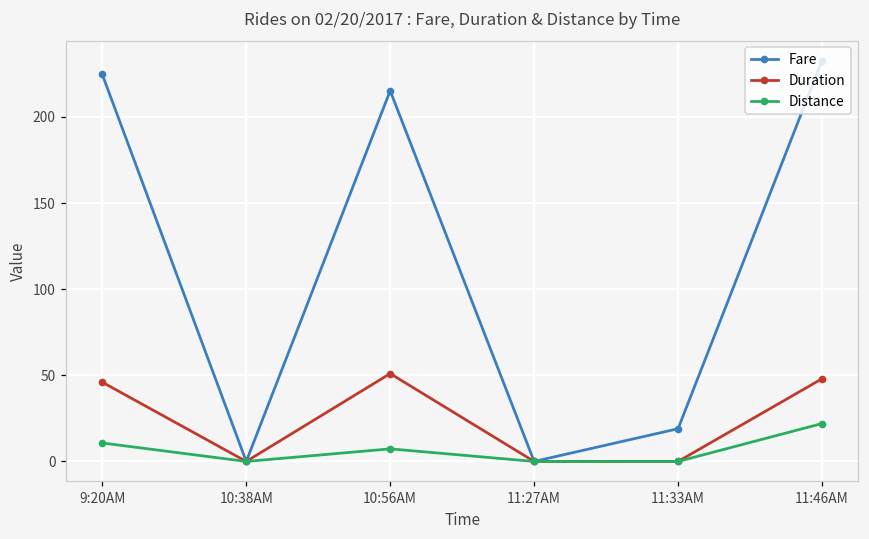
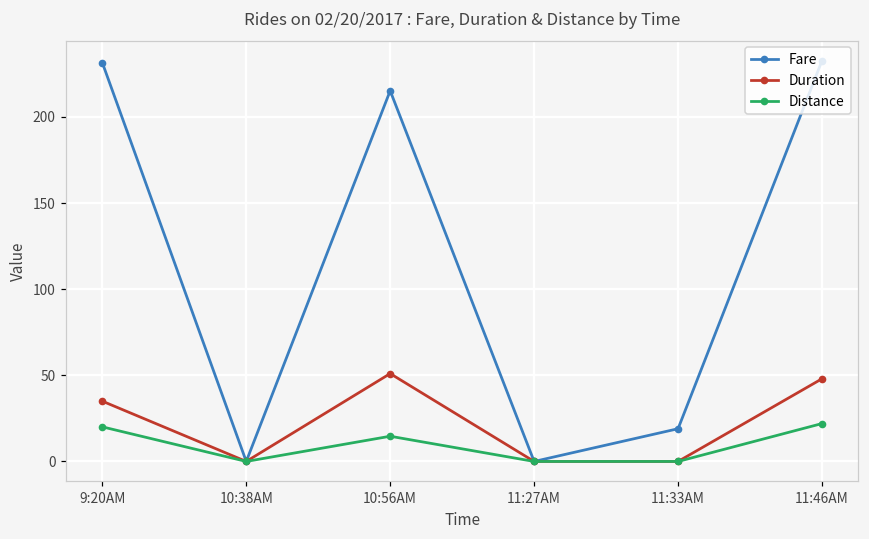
Fare, 9:20AM: 225 -> 232
Duration, 9:20AM: 46 -> 35
Distance, 9:20AM: 11 -> 20
Distance, 10:56AM: 7 -> 15
